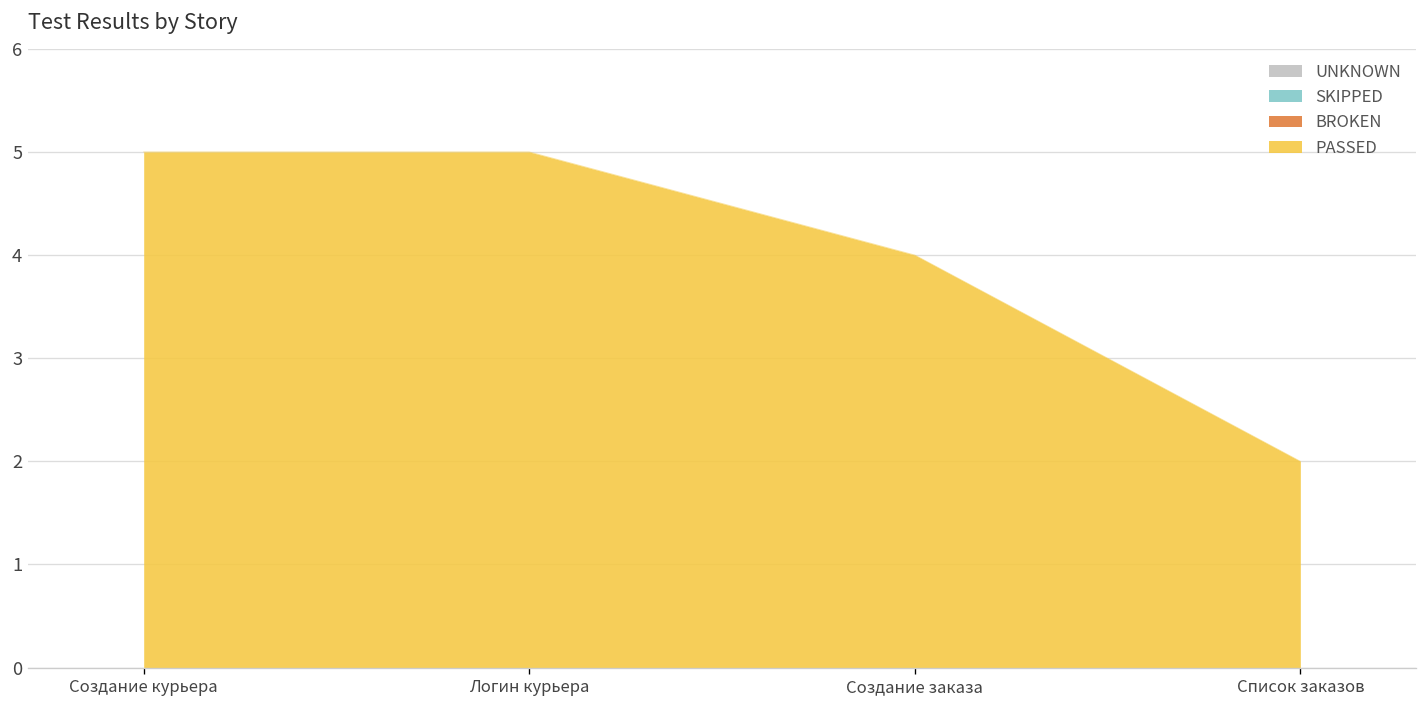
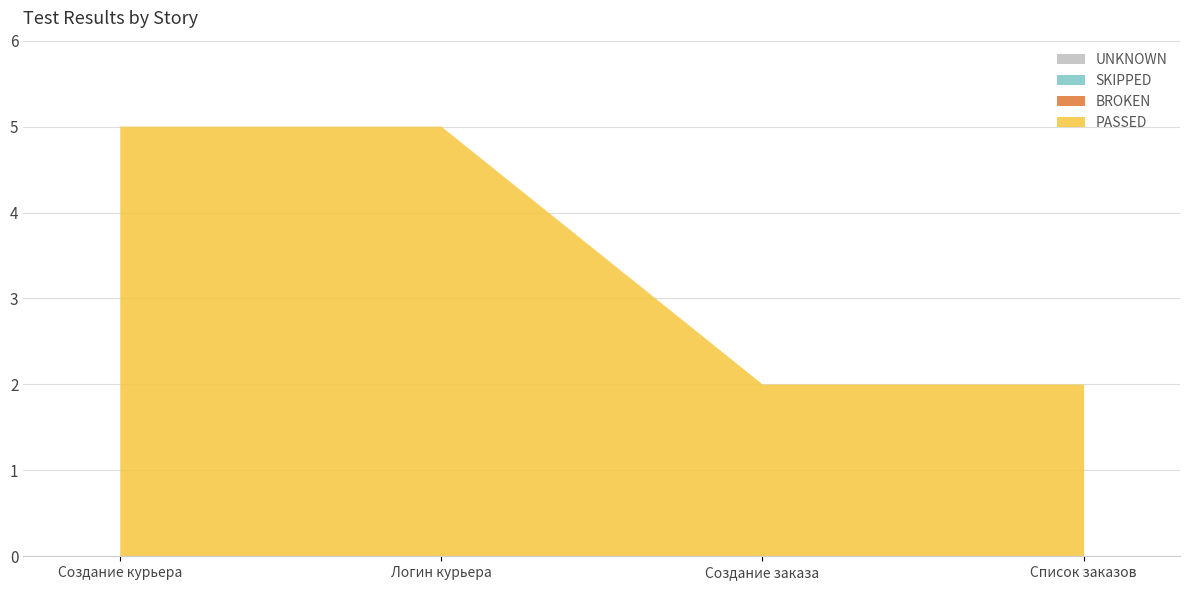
PASSED, Создание заказа: 4 -> 2
